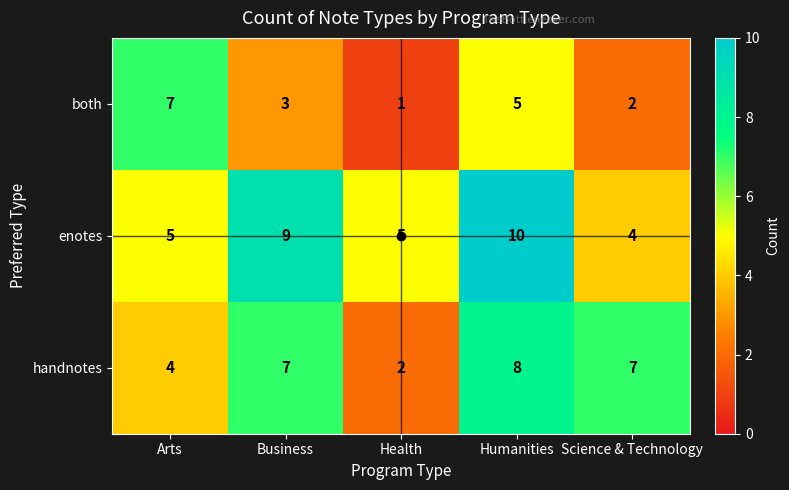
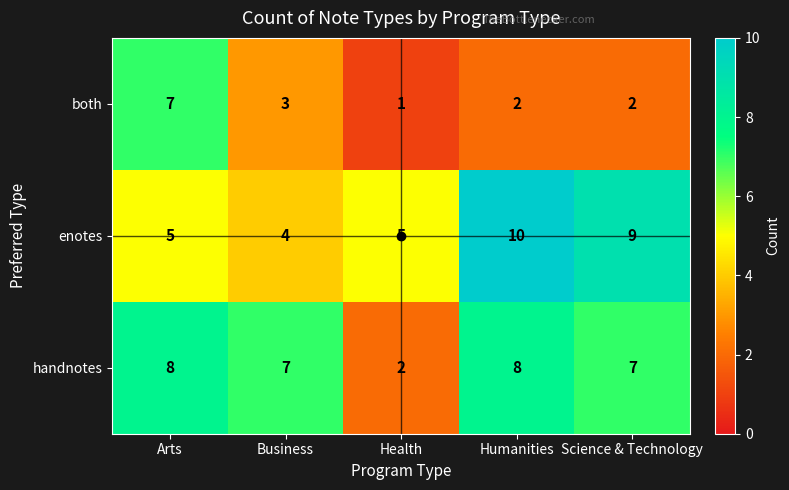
both, Humanities: 5 -> 2
enotes, Business: 9 -> 4
enotes, Science & Technology: 4 -> 9
handnotes, Arts: 4 -> 8
